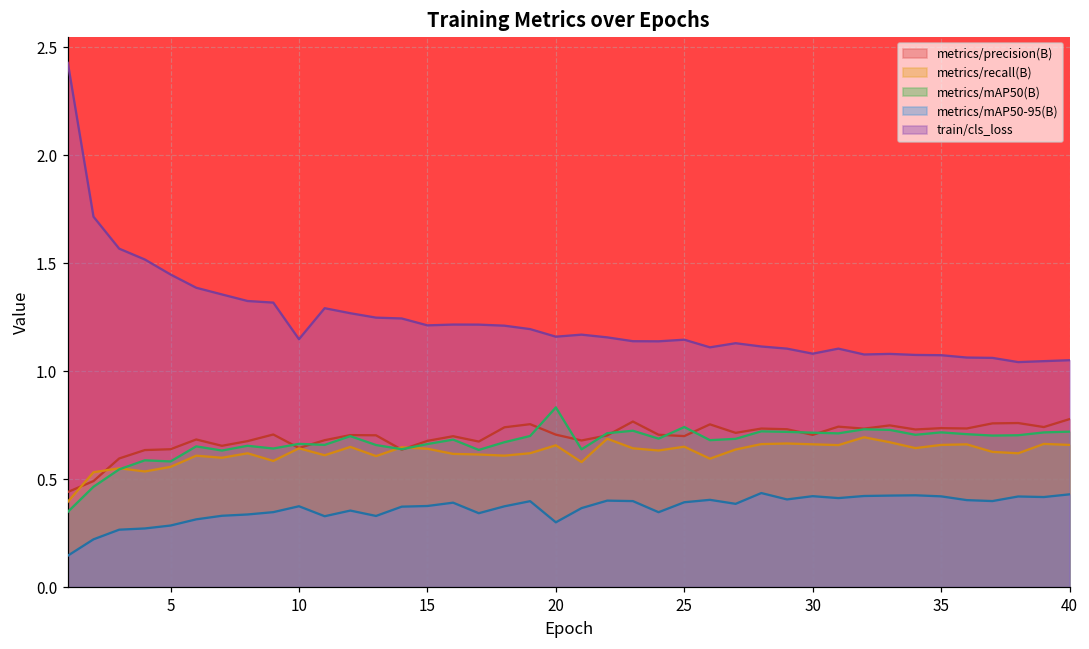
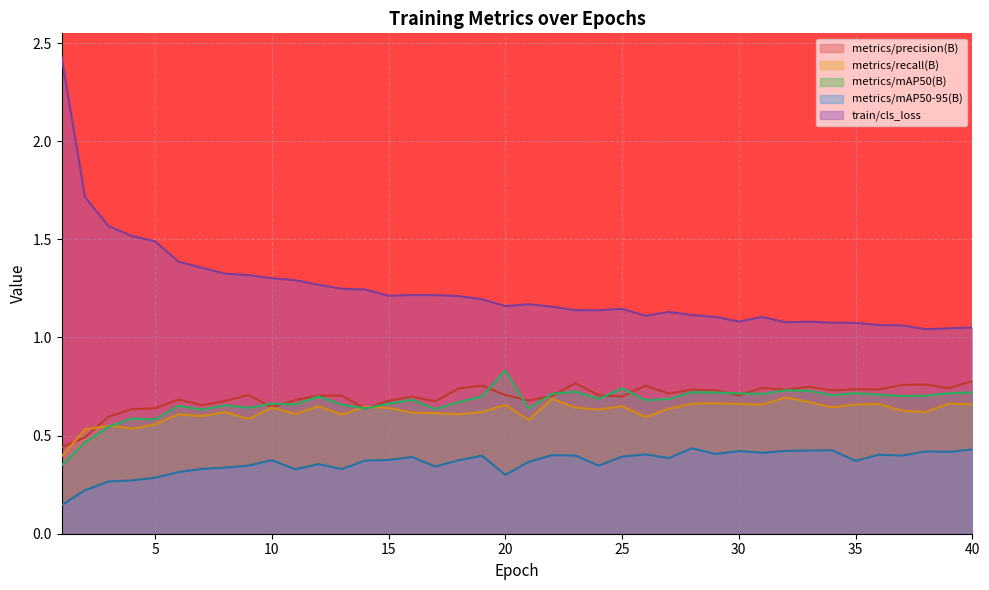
train/cls_loss, 5: 1.45 -> 1.49
train/cls_loss, 10: 1.15 -> 1.30
metrics/mAP50-95(B), 35: 0.42 -> 0.37
